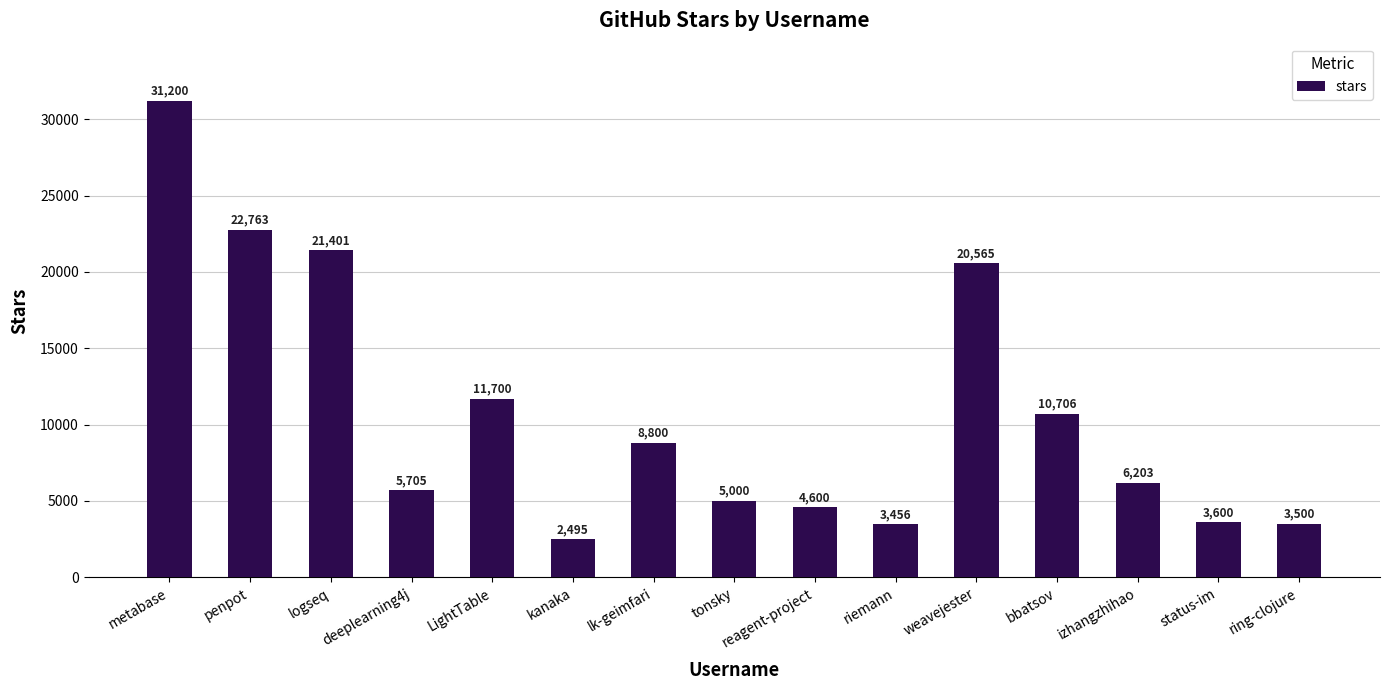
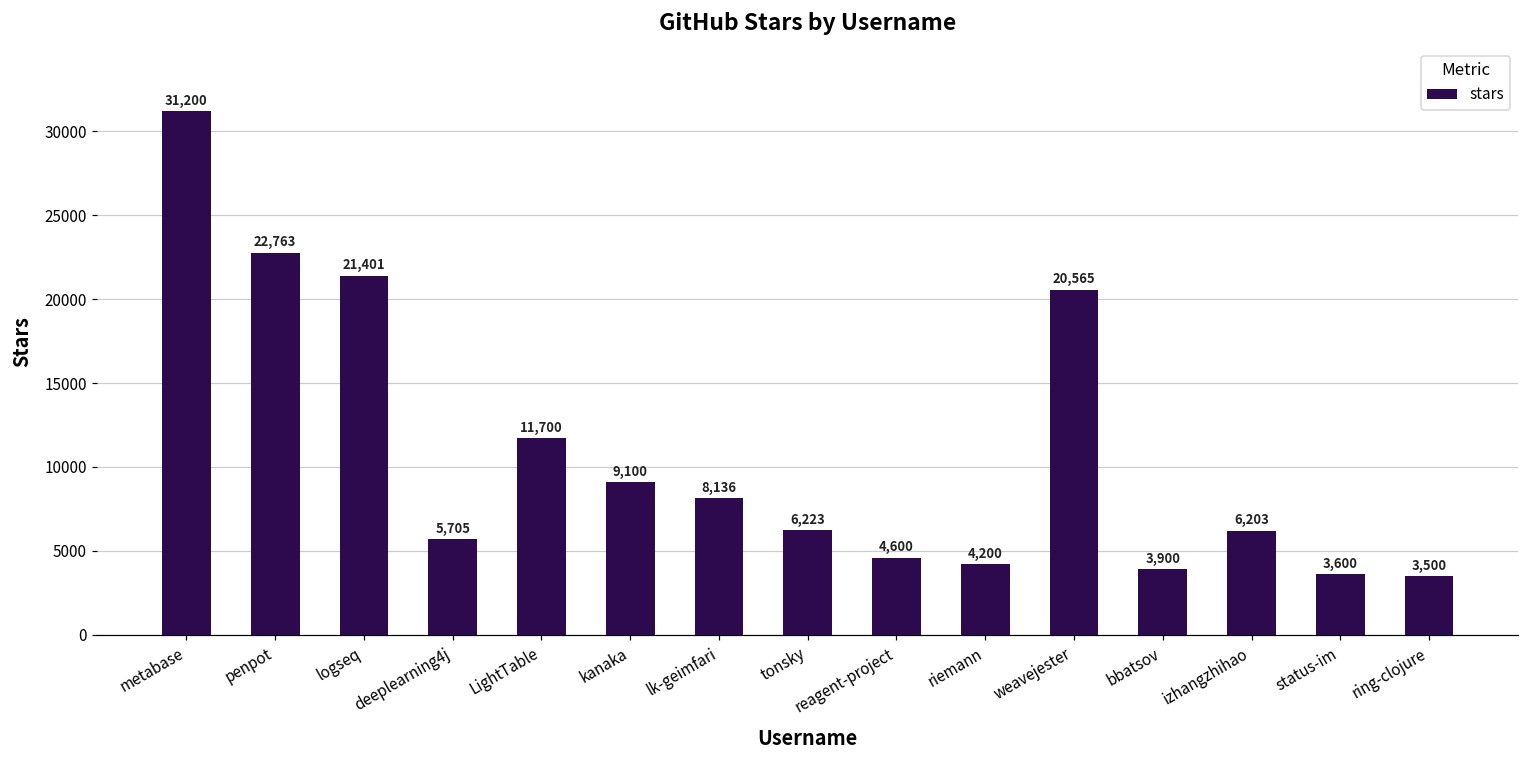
kanaka: 2,495 -> 9,100
lk-geimfari: 8,800 -> 8,136
tonsky: 5,000 -> 6,223
riemann: 3,456 -> 4,200
bbatsov: 10,706 -> 3,900
